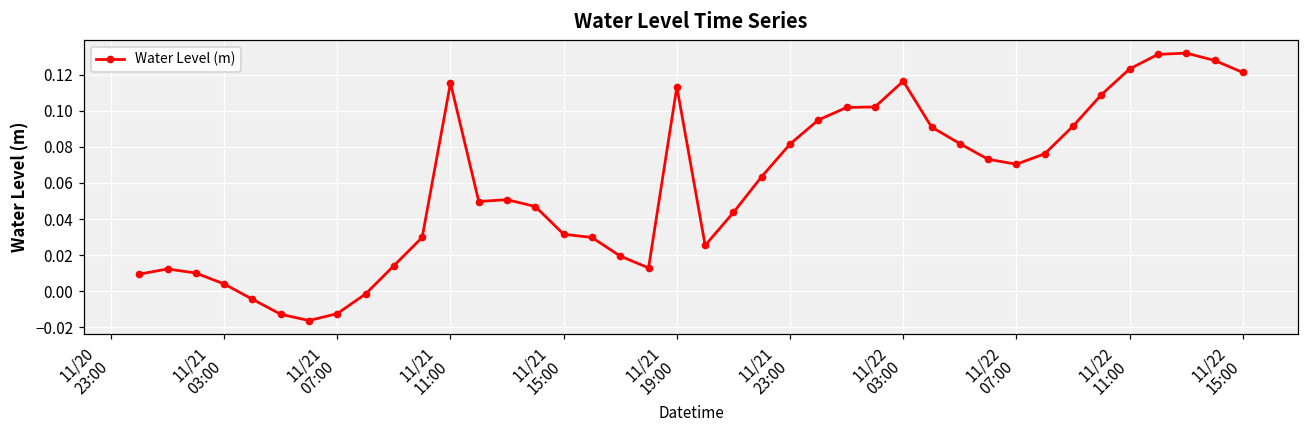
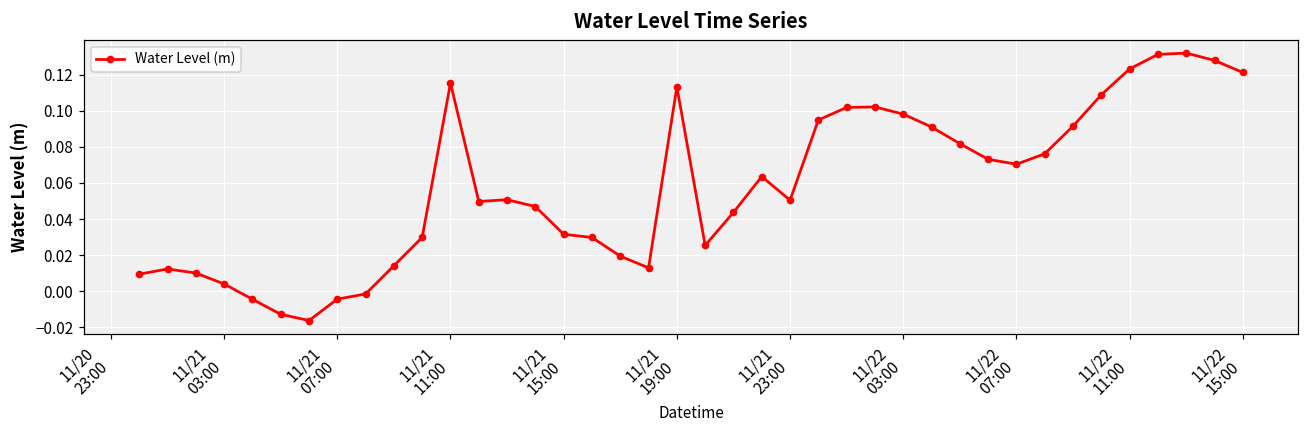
11/21 07:00: -0.012 -> -0.004
11/21 23:00: 0.082 -> 0.050
11/22 03:00: 0.116 -> 0.098
